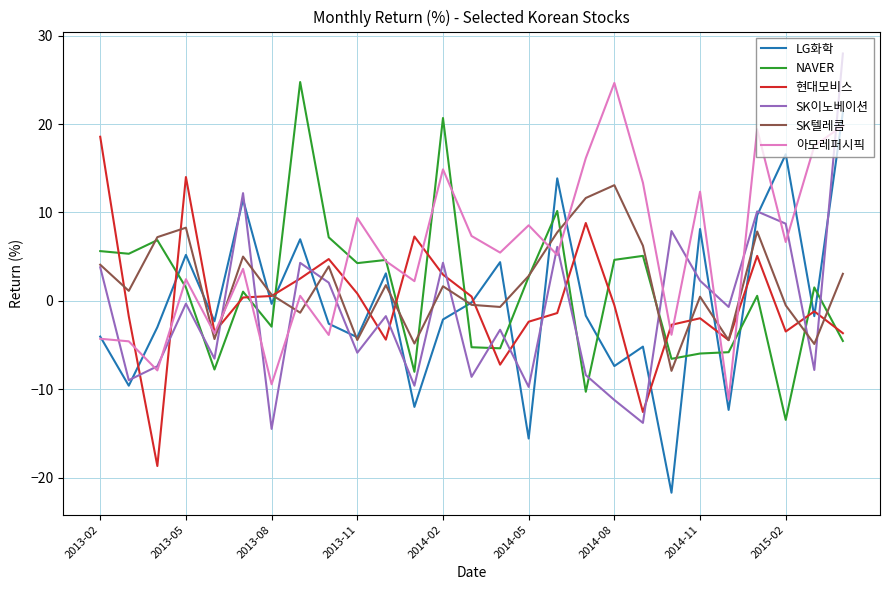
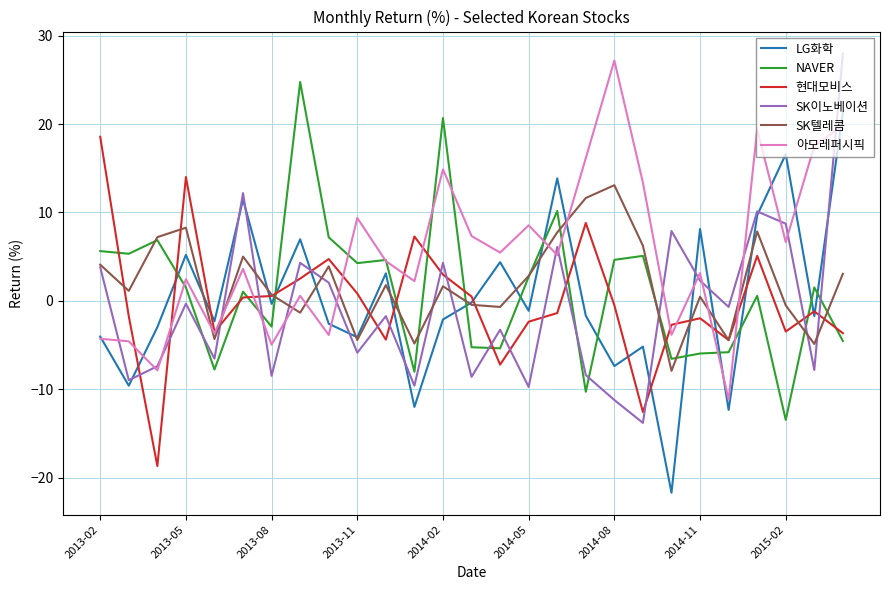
SK이노베이션, 2013-08: -15 -> -9
아모레퍼시픽, 2013-08: -9 -> -5
LG화학, 2014-05: -16 -> -1
아모레퍼시픽, 2014-08: 25 -> 27
아모레퍼시픽, 2014-11: 12 -> 3
